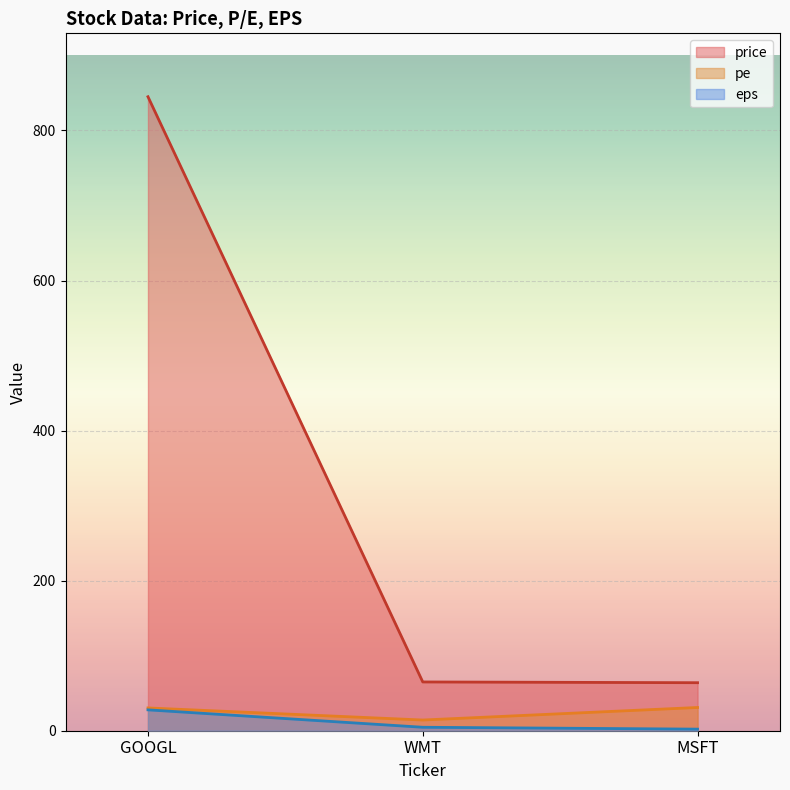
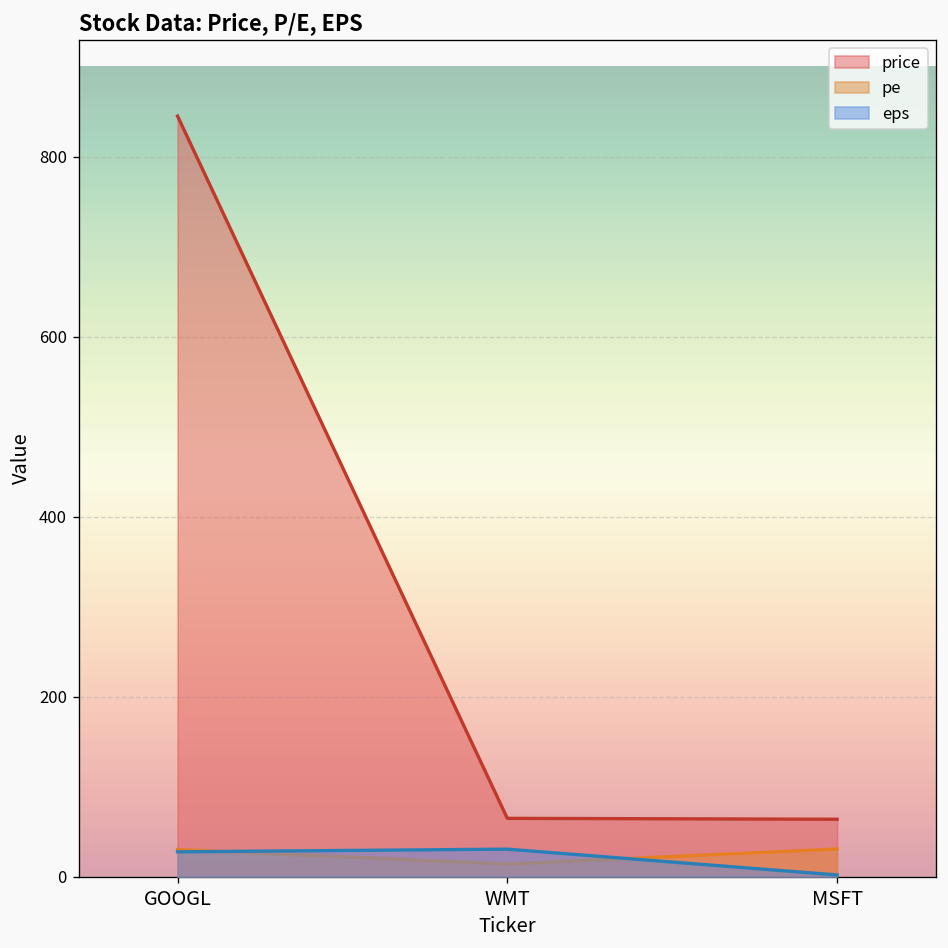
eps, WMT: 0 -> 30
